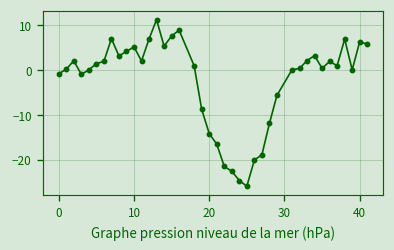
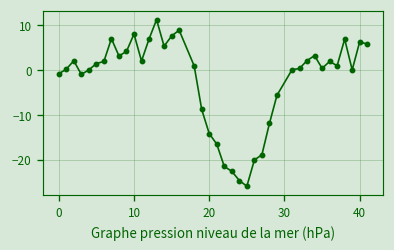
10: 5 -> 8
